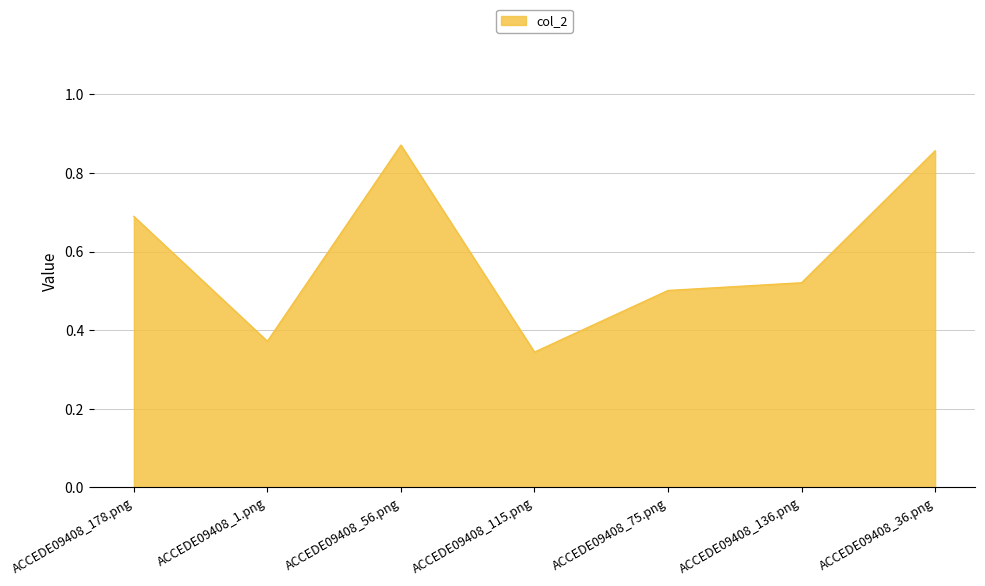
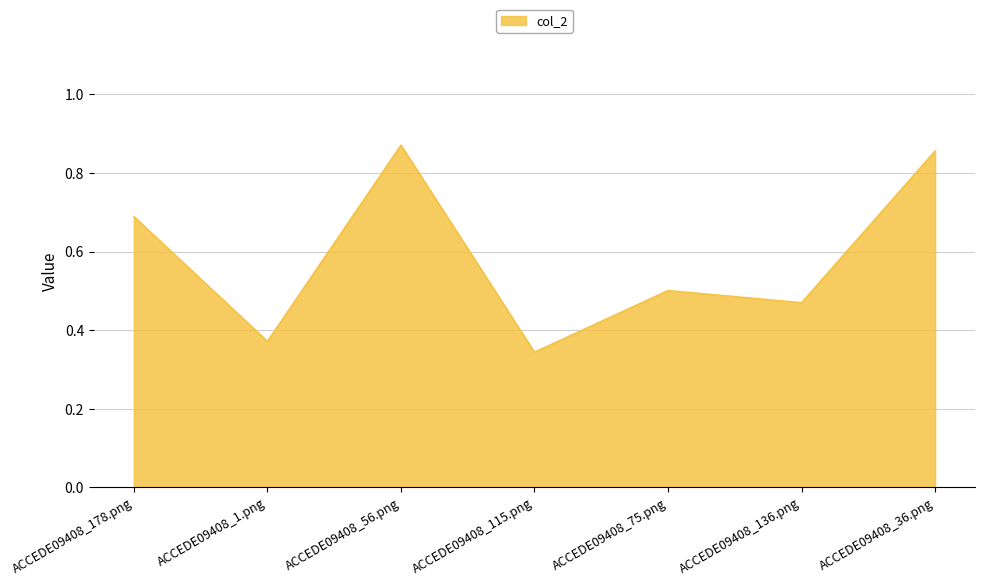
ACCEDE09408_136.png: 0.52 -> 0.47
